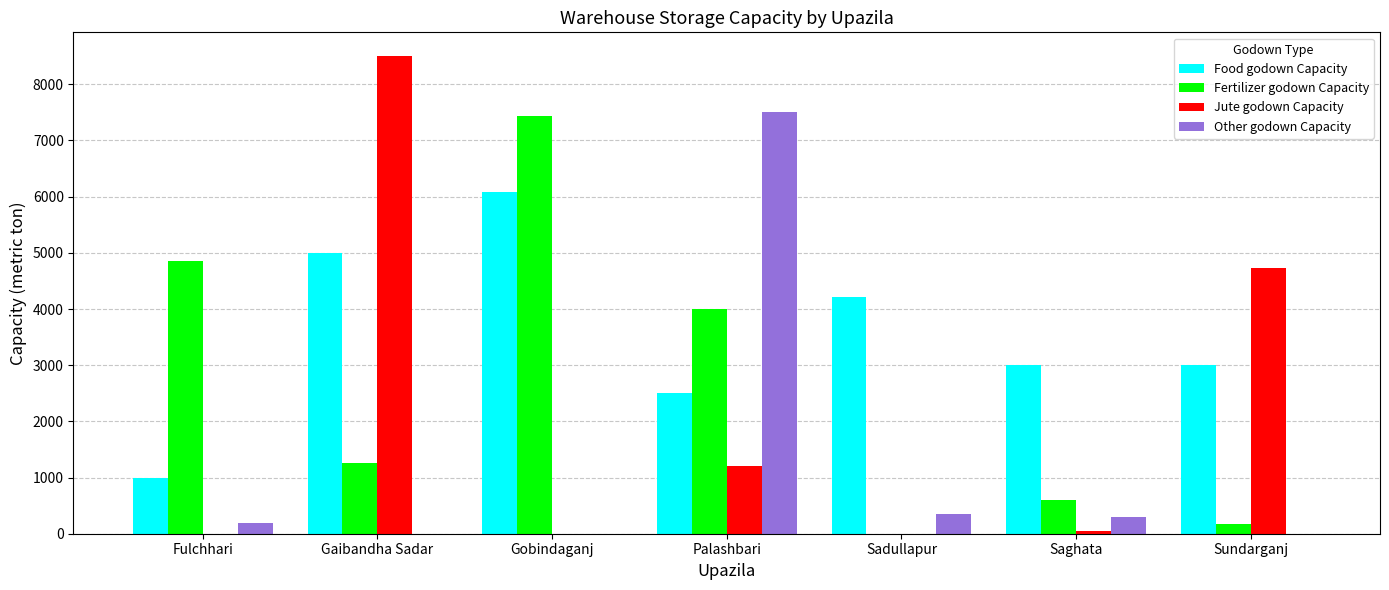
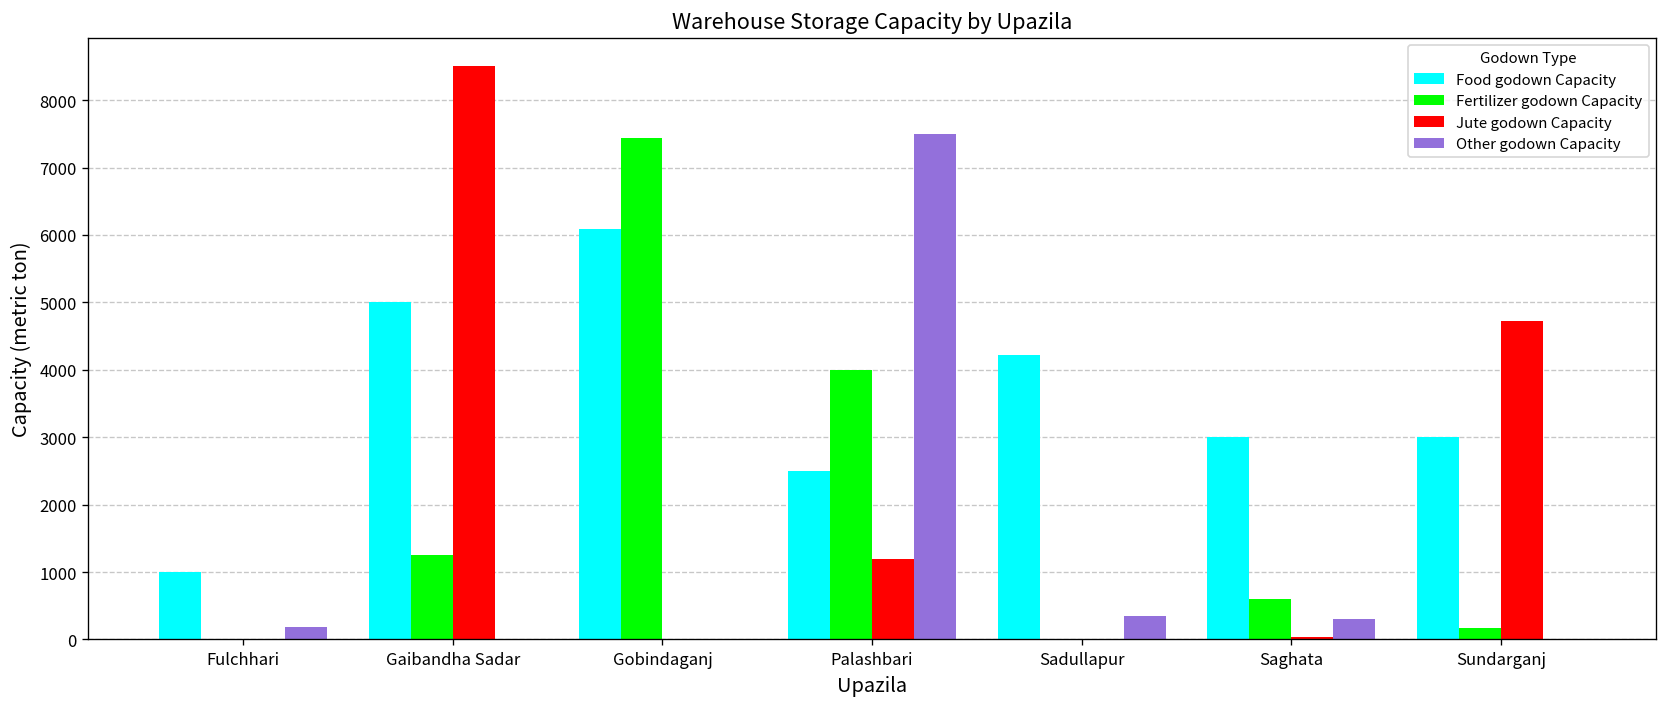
Fertilizer godown Capacity, Fulchhari: 4800 -> 0
